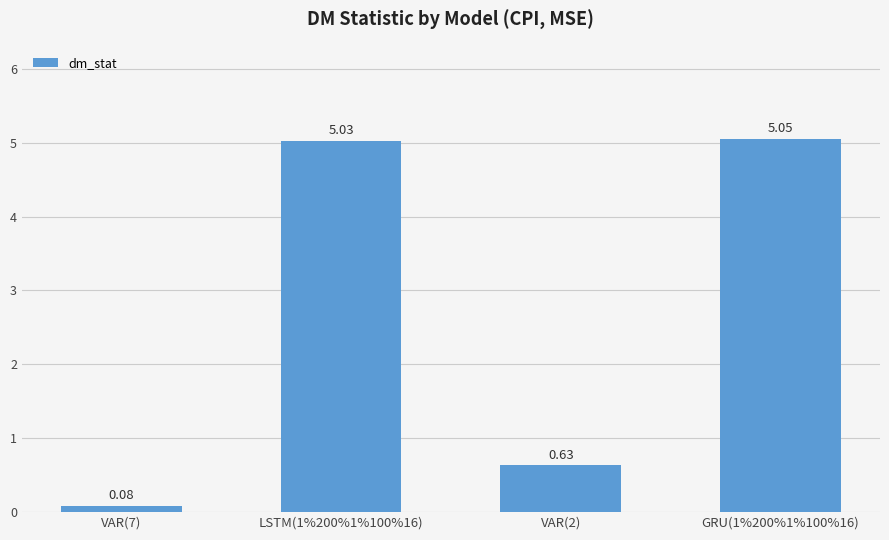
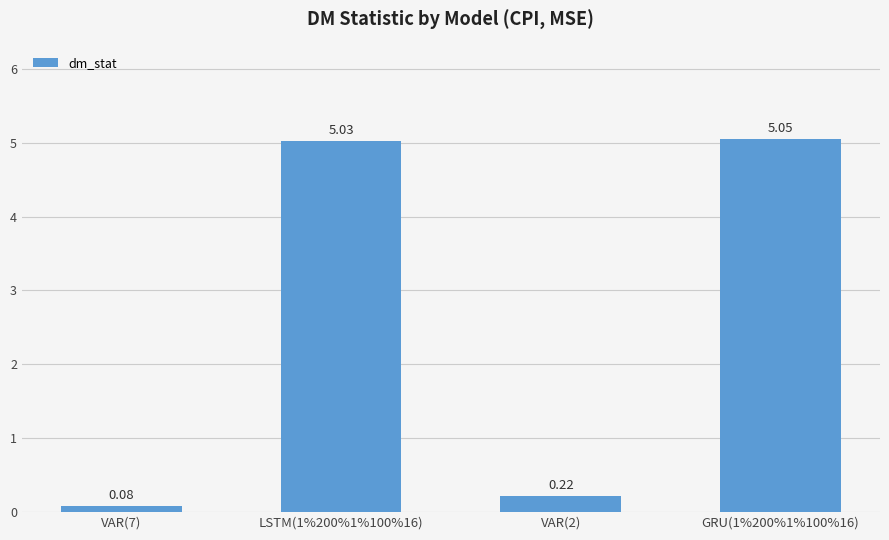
VAR(2): 0.63 -> 0.22
